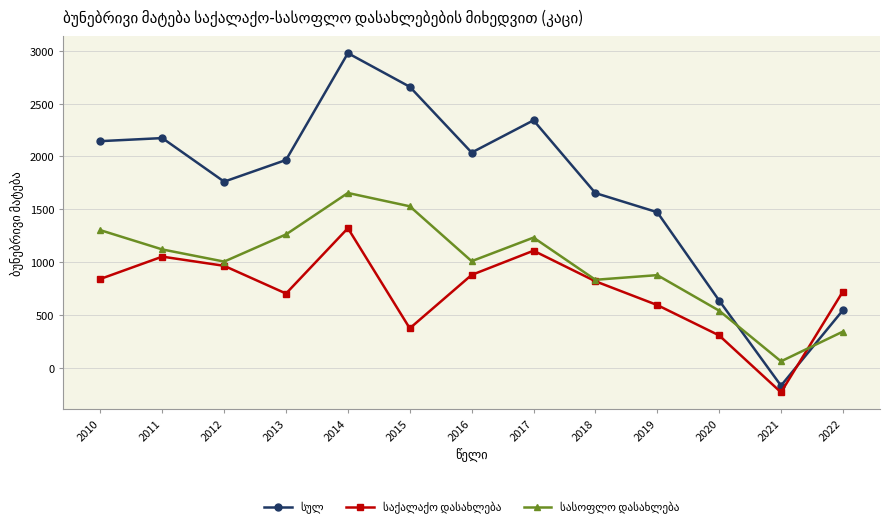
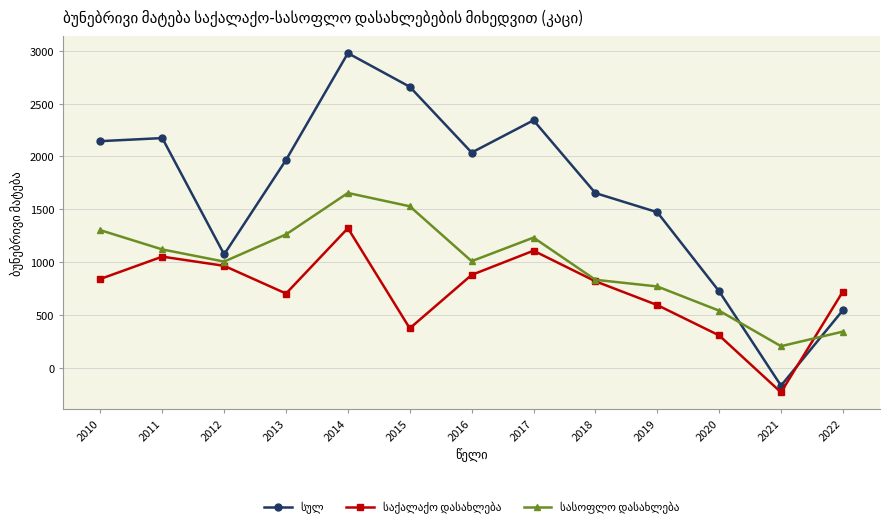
სულ, 2012: 1760 -> 1070
სასოფლო დასახლება, 2019: 880 -> 770
სულ, 2020: 640 -> 730
სასოფლო დასახლება, 2021: 60 -> 210
